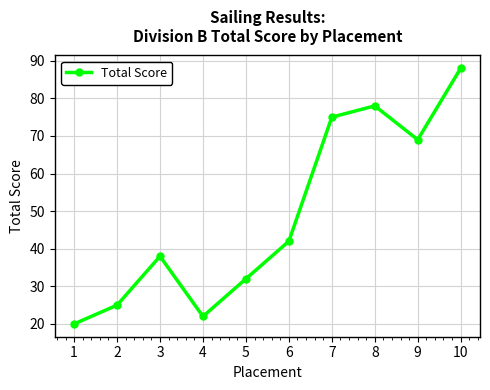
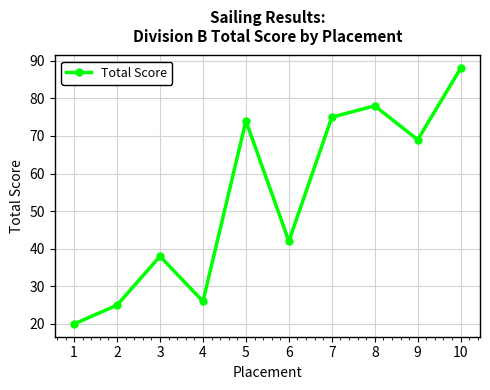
4: 22 -> 26
5: 32 -> 74
